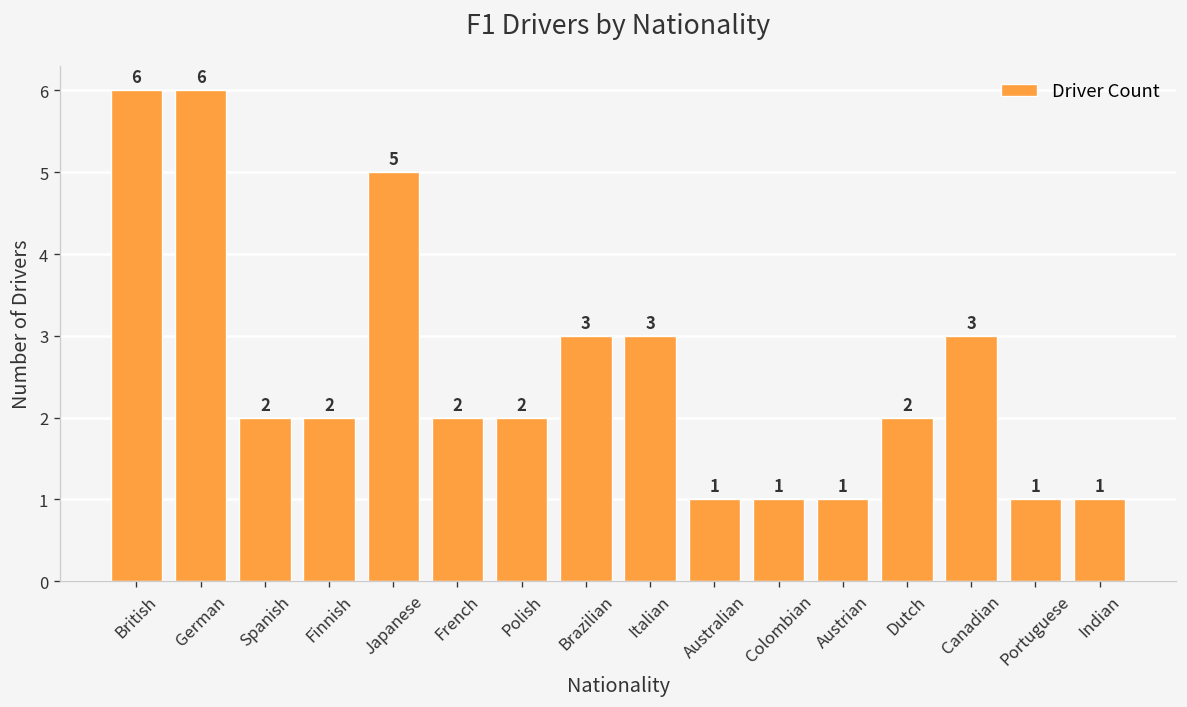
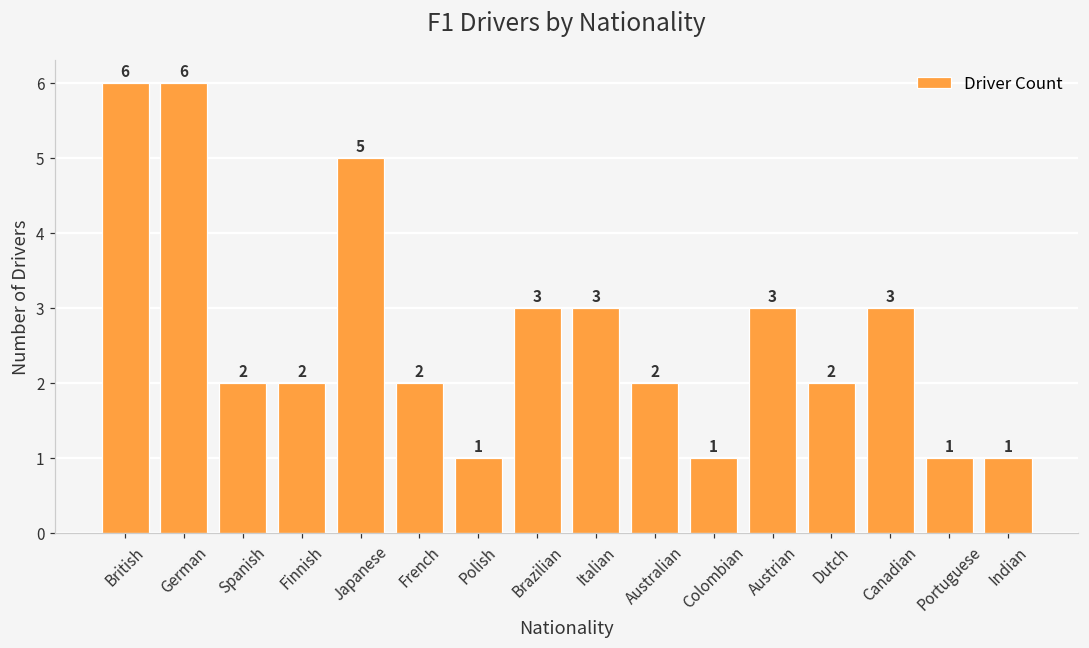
Polish: 2 -> 1
Australian: 1 -> 2
Austrian: 1 -> 3
